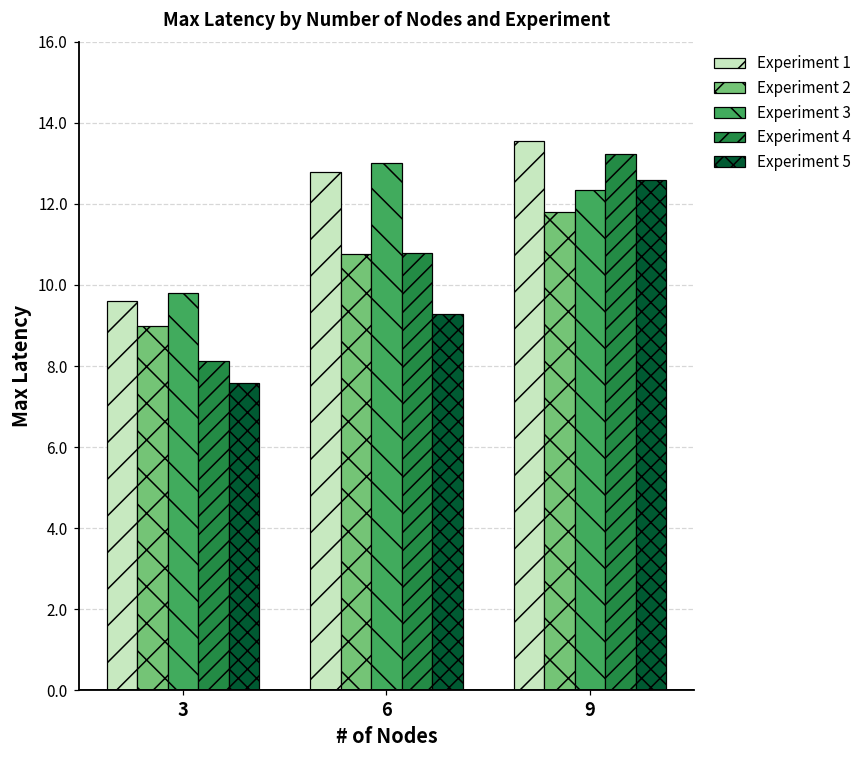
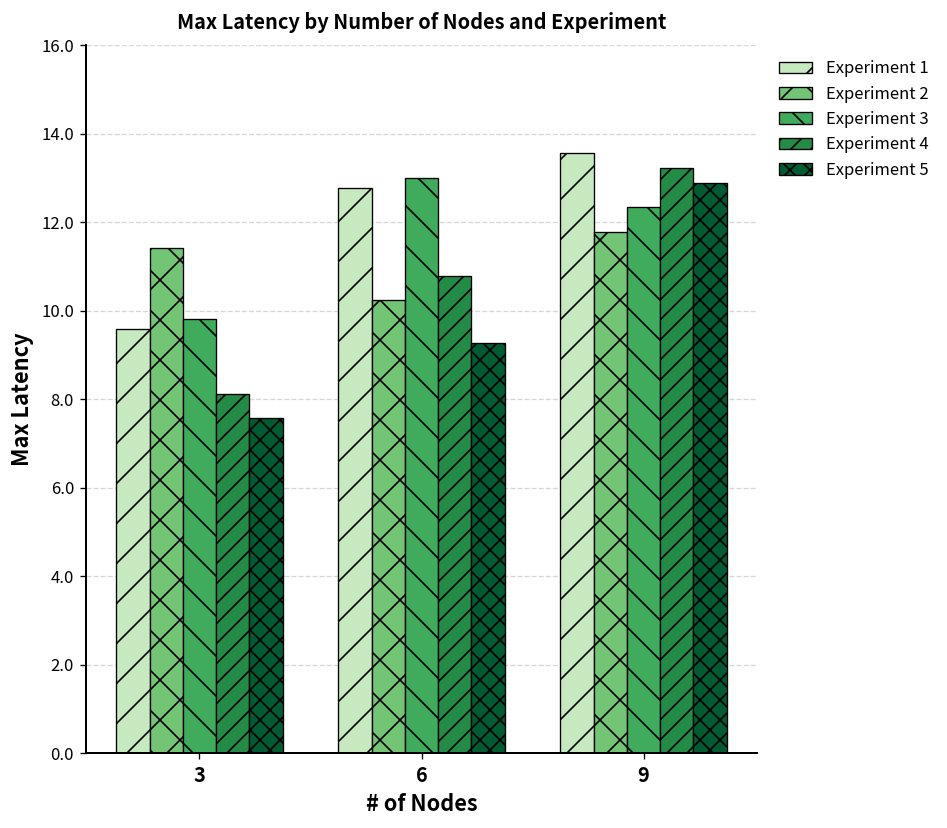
Experiment 2, 3: 9.0 -> 11.4
Experiment 2, 6: 10.8 -> 10.2
Experiment 5, 9: 12.6 -> 12.9
